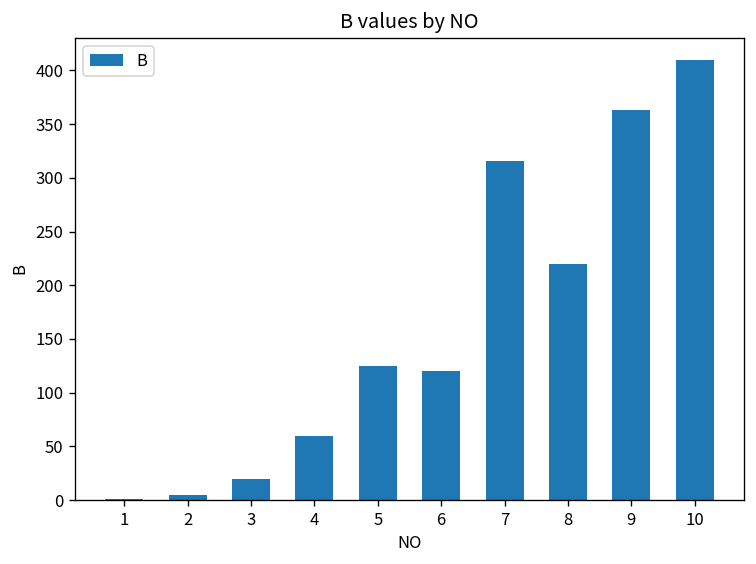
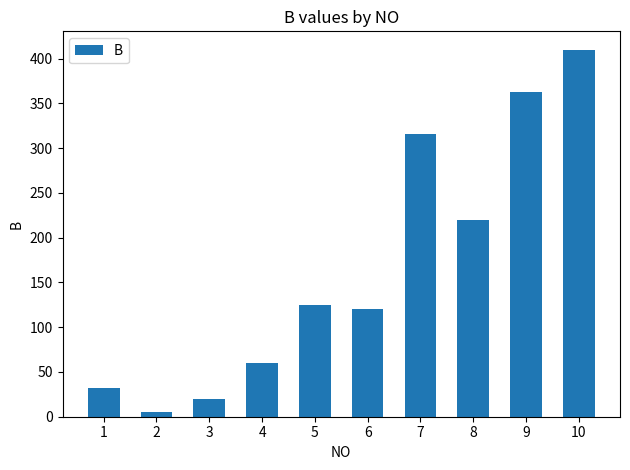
1: 0 -> 30
